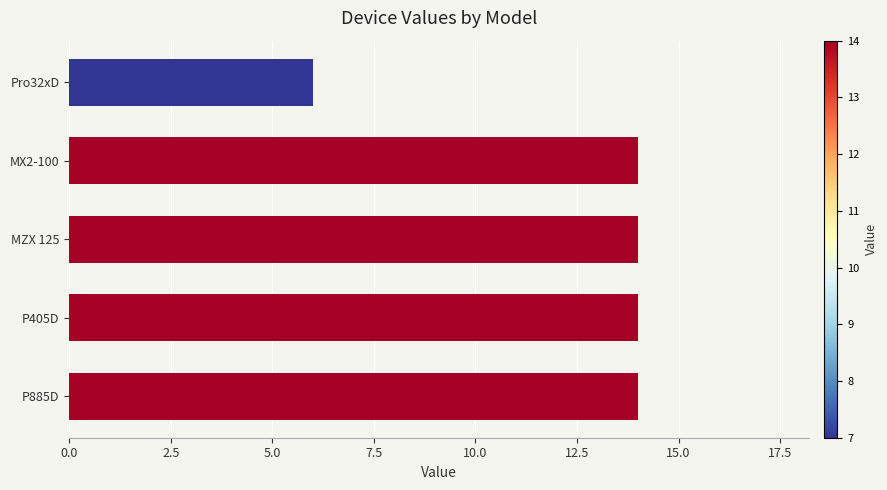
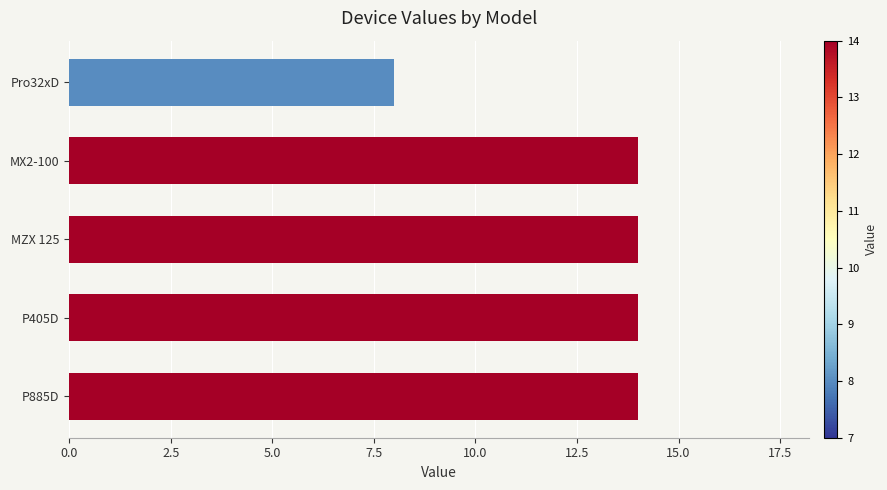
Pro32xD: 6 -> 8
